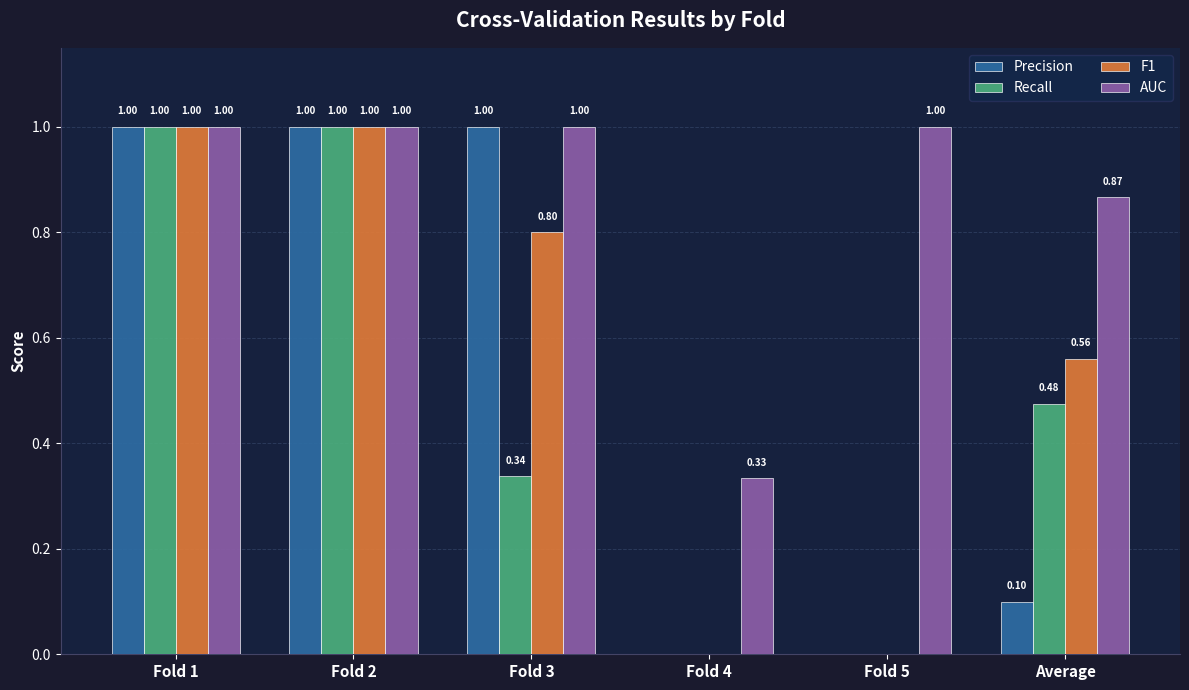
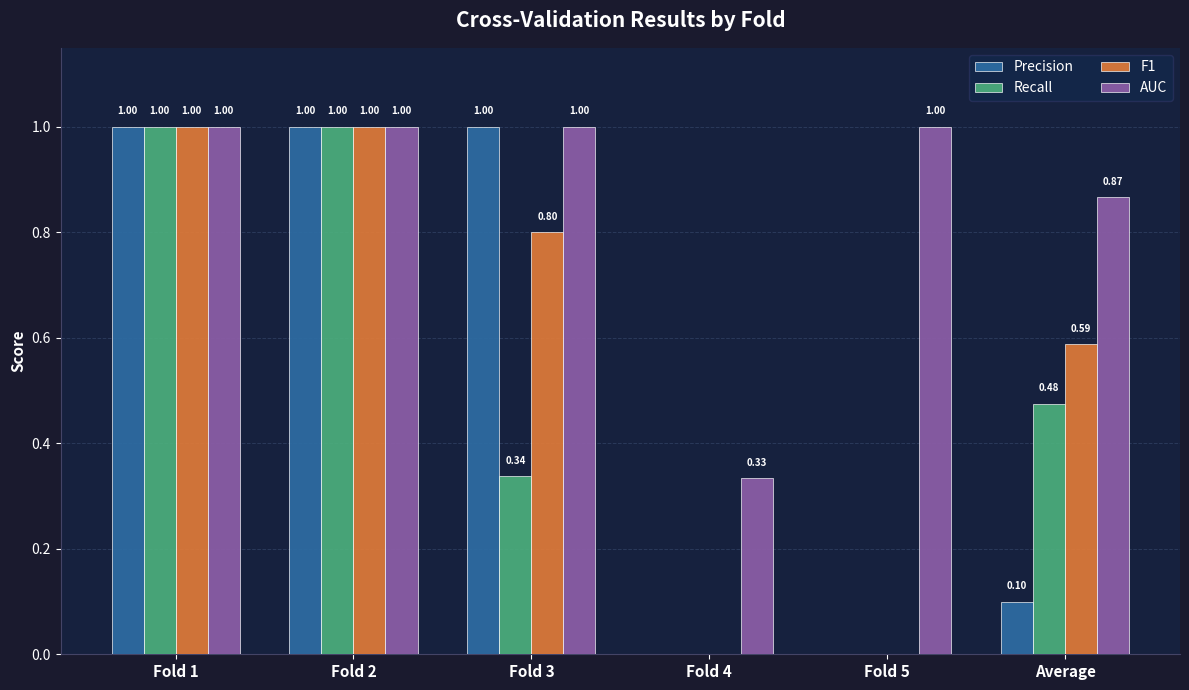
F1, Average: 0.56 -> 0.59
